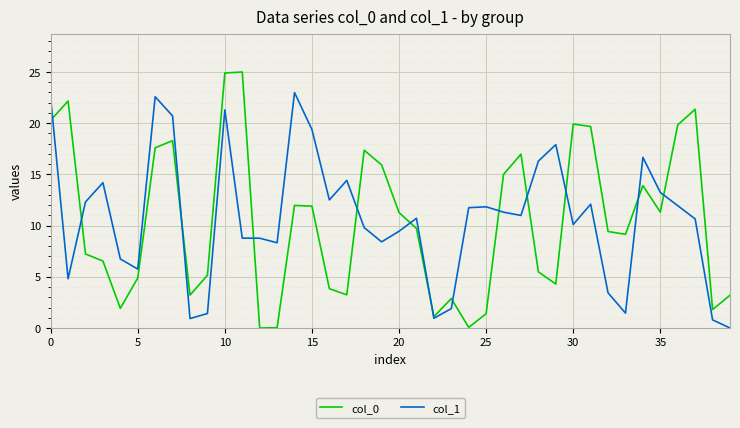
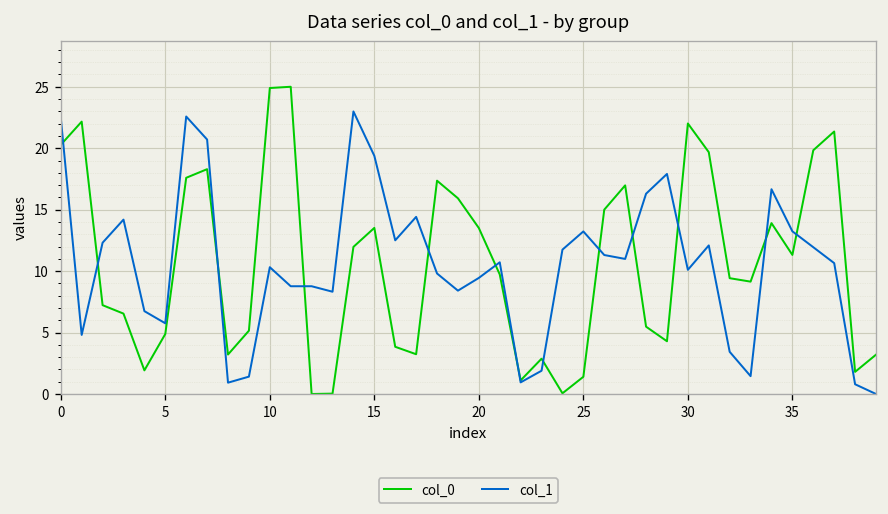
col_1, 10: 21.3 -> 10.3
col_0, 15: 11.9 -> 13.5
col_0, 20: 11.3 -> 13.5
col_1, 25: 11.8 -> 13.2
col_0, 30: 19.9 -> 22.0
